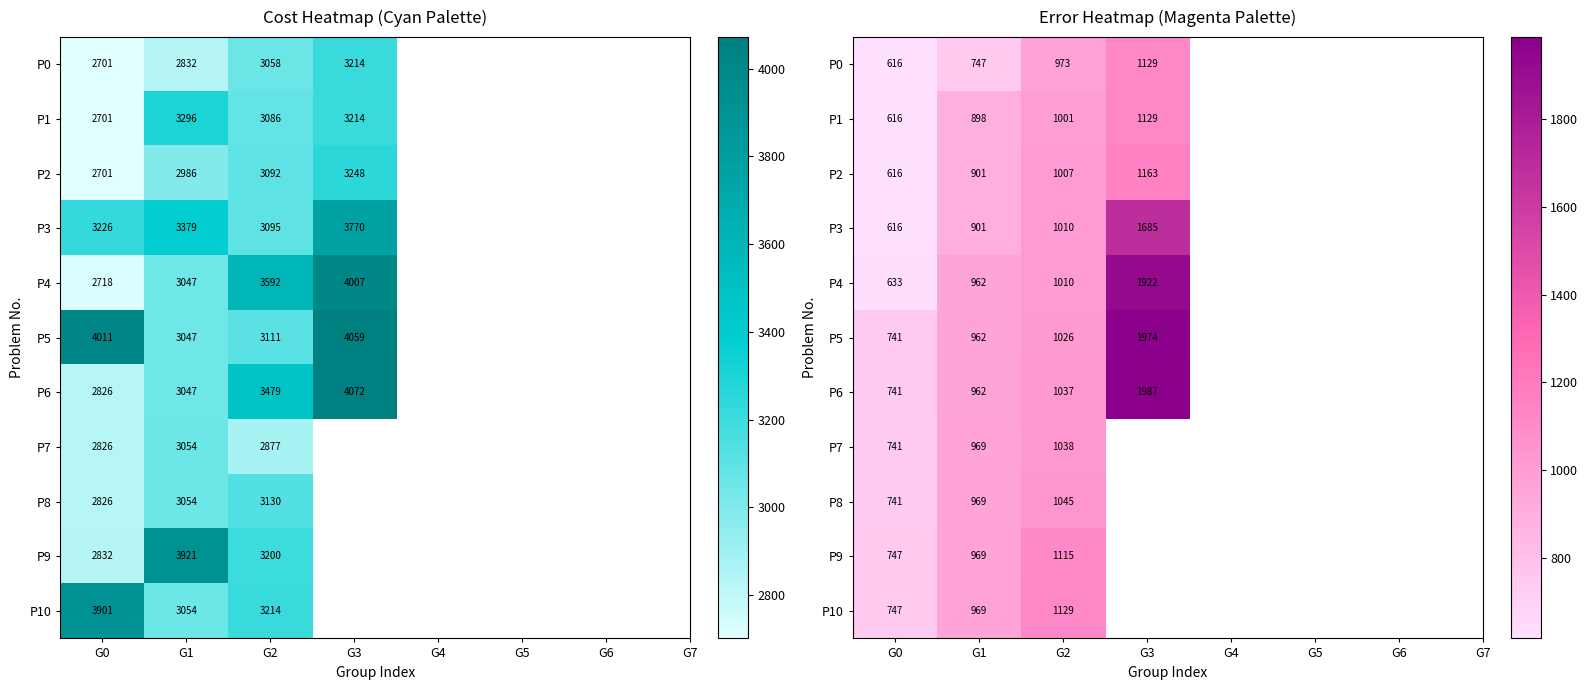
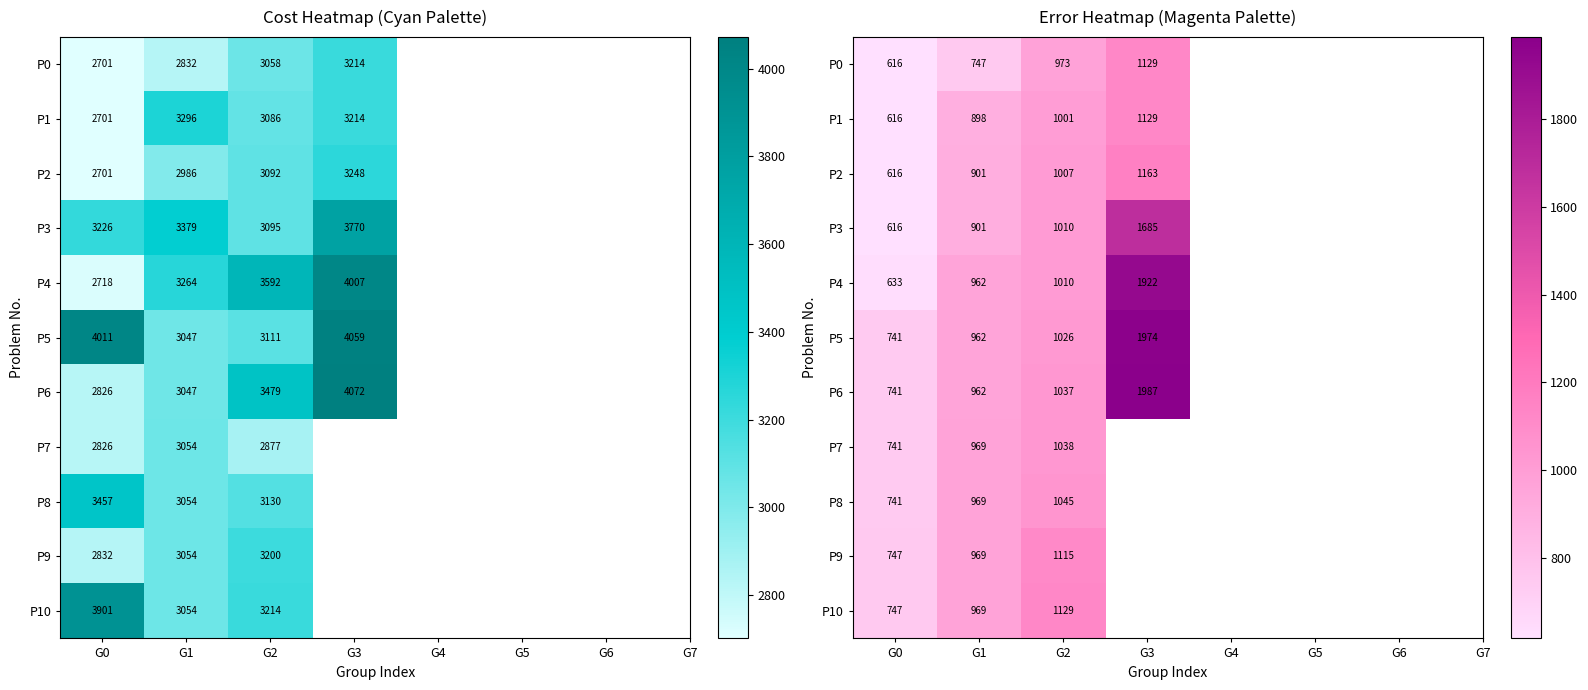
Cost Heatmap (Cyan Palette), P4, G1: 3047 -> 3264
Cost Heatmap (Cyan Palette), P8, G0: 2826 -> 3457
Cost Heatmap (Cyan Palette), P9, G1: 3921 -> 3054
